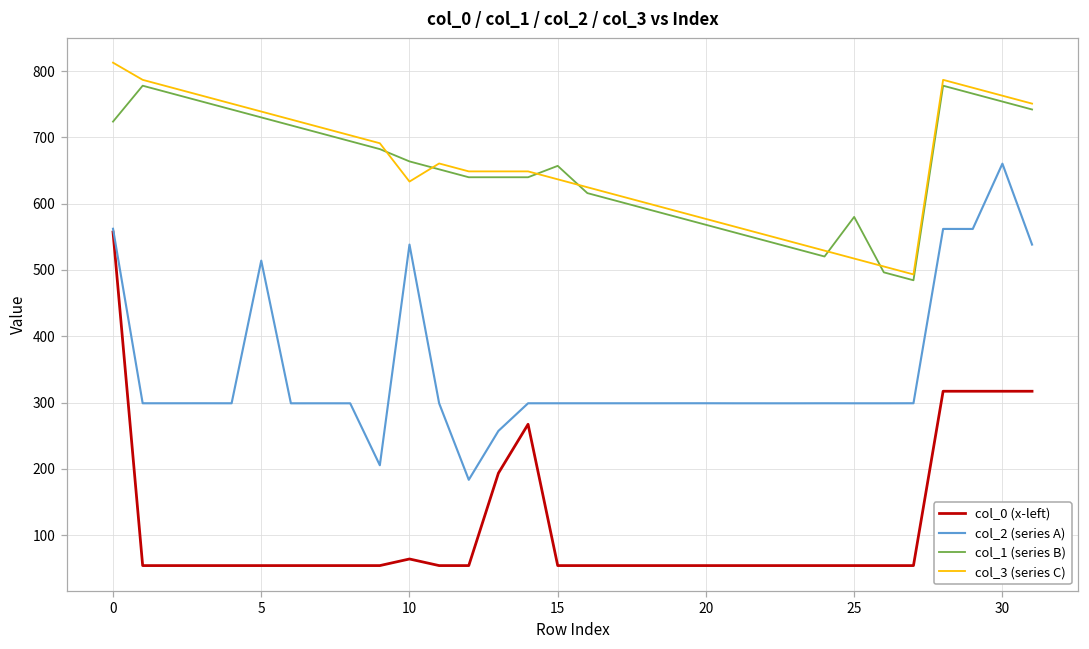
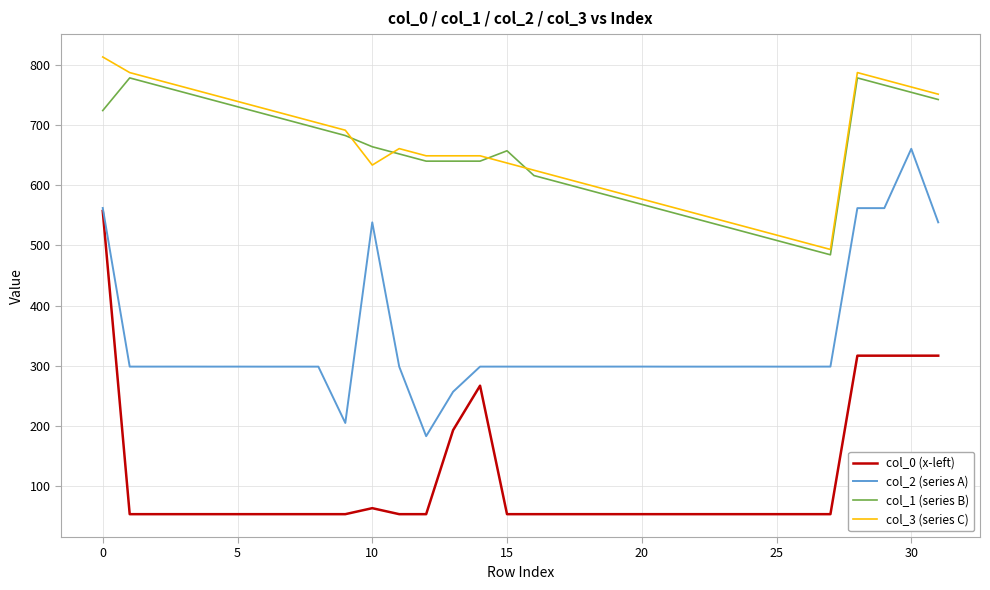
col_2 (series A), 5: 510 -> 300
col_1 (series B), 25: 580 -> 510
